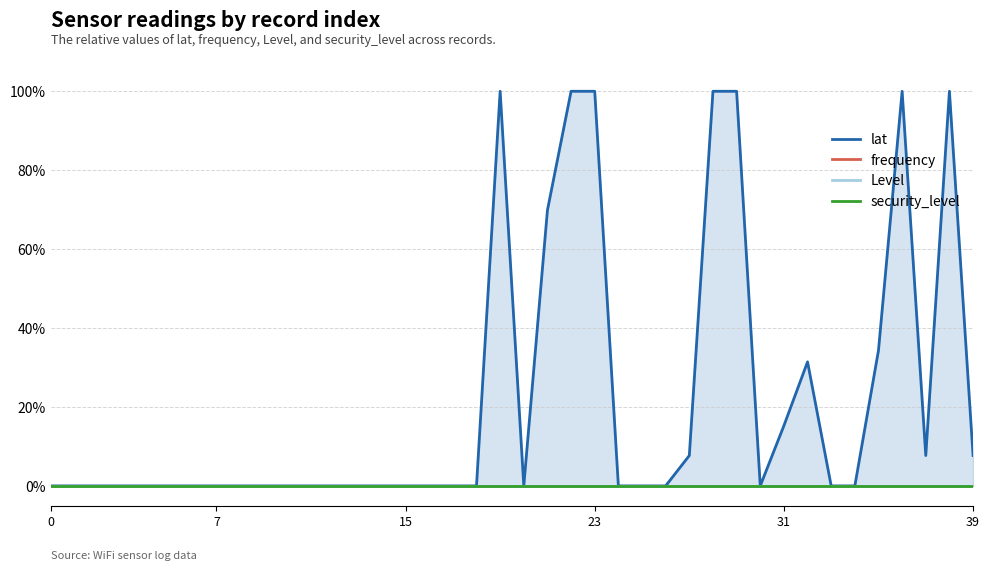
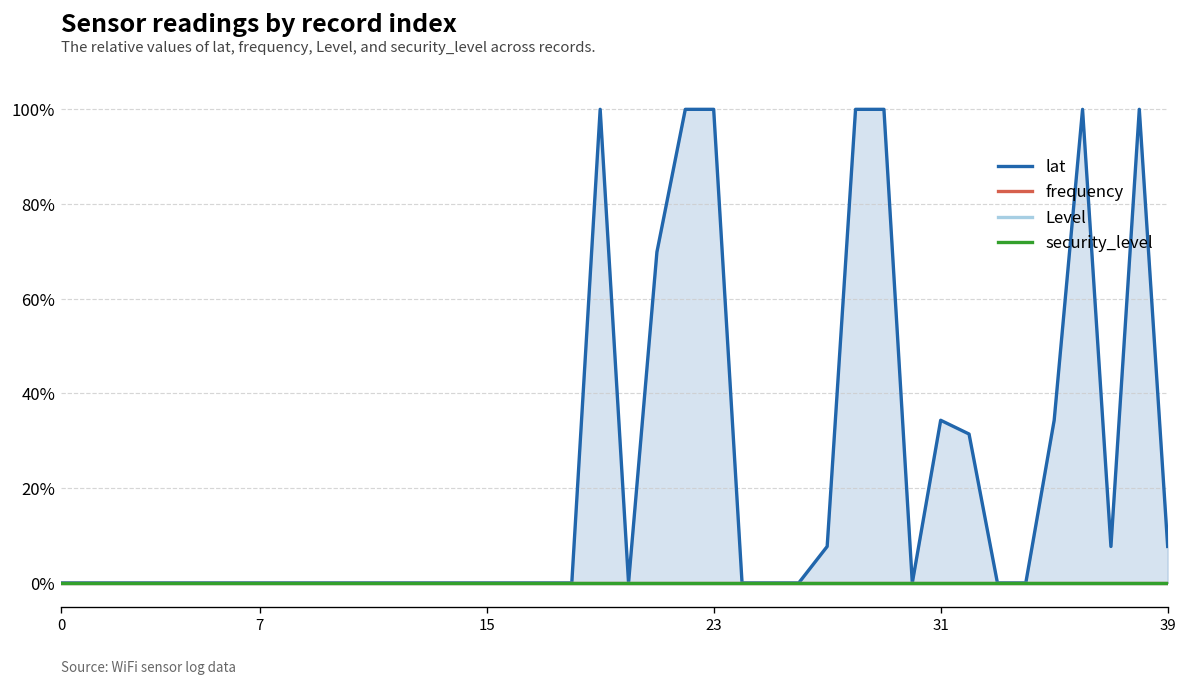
lat, 31: 15% -> 34%
